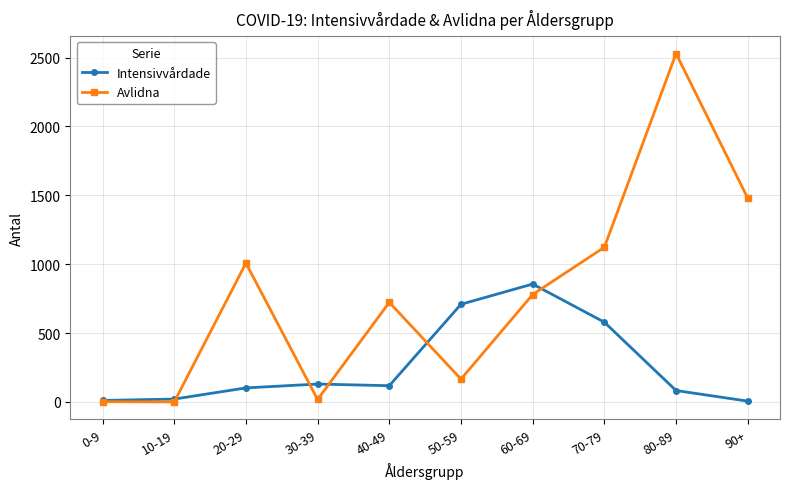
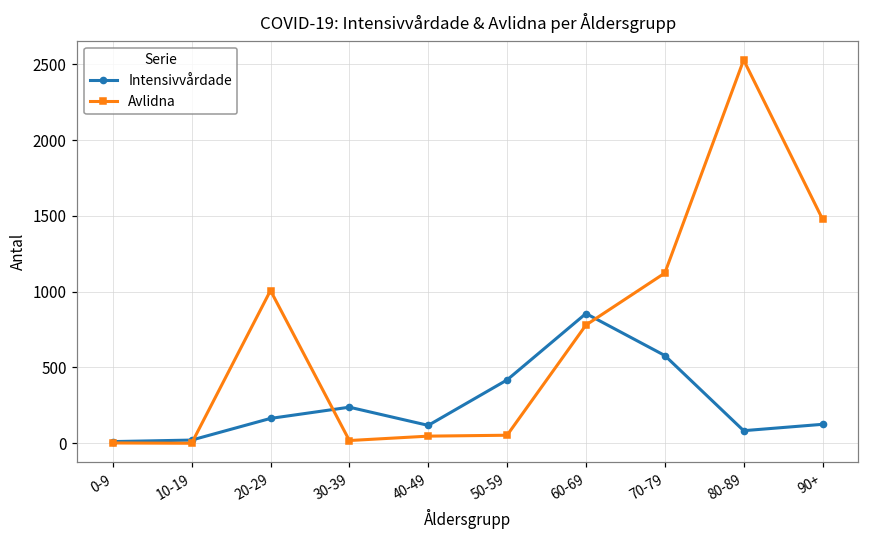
Intensivvårdade, 20-29: 100 -> 160
Intensivvårdade, 30-39: 130 -> 240
Avlidna, 40-49: 720 -> 50
Intensivvårdade, 50-59: 710 -> 420
Avlidna, 50-59: 170 -> 50
Intensivvårdade, 90+: 10 -> 130
